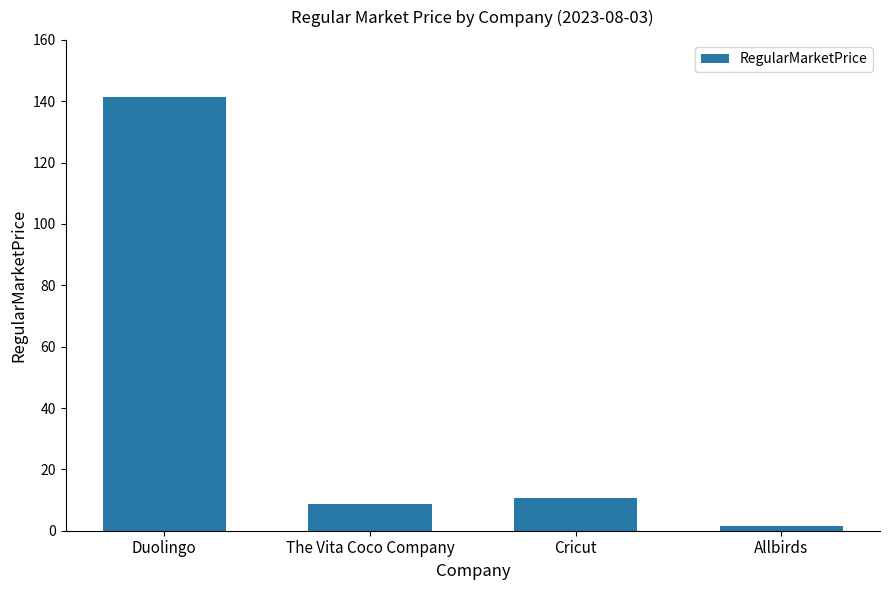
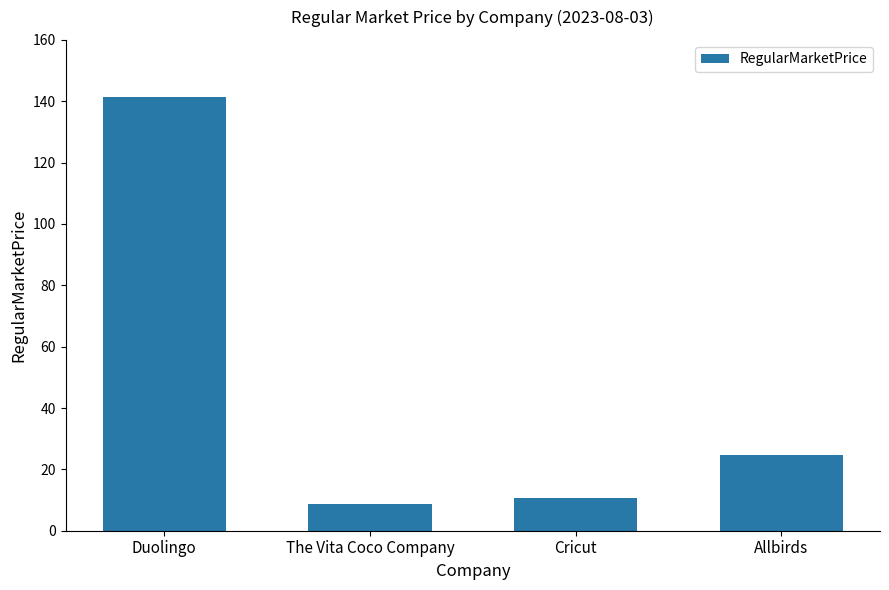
Allbirds: 1 -> 25
